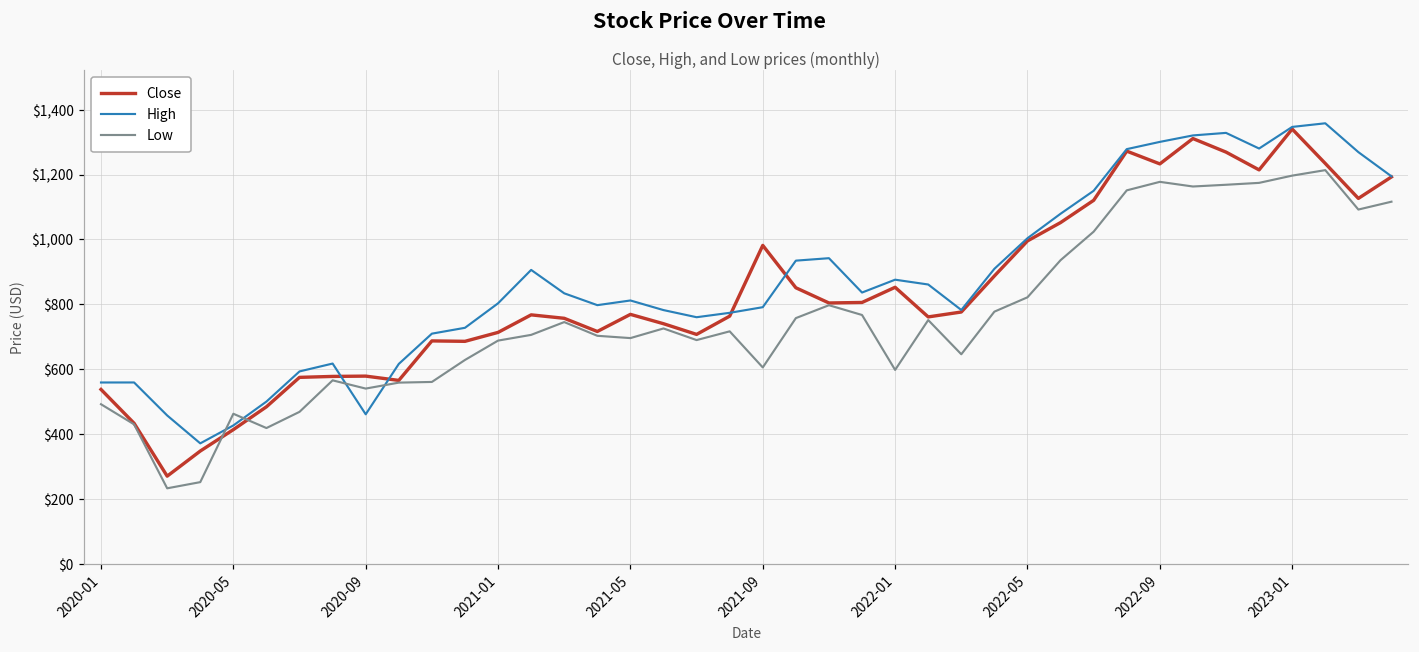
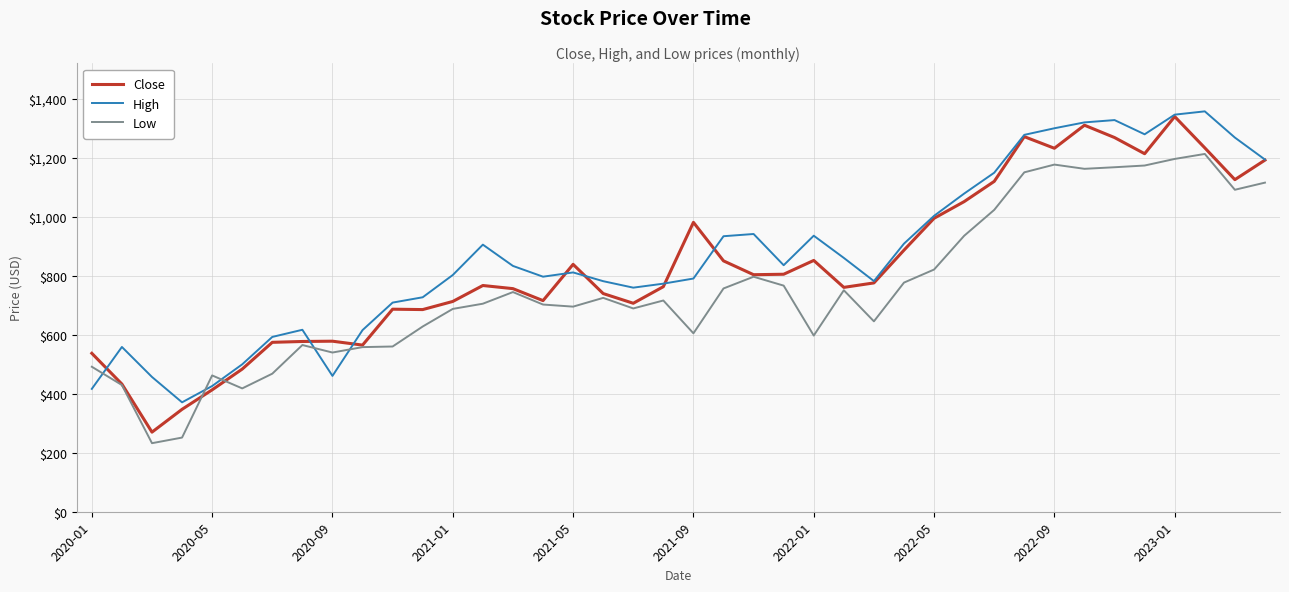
High, 2020-01: $560 -> $420
Close, 2021-05: $770 -> $840
High, 2022-01: $880 -> $940
